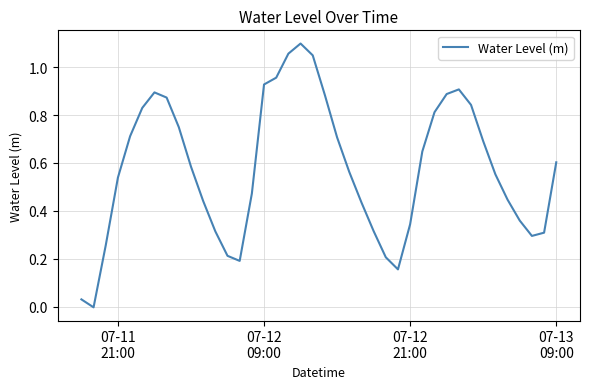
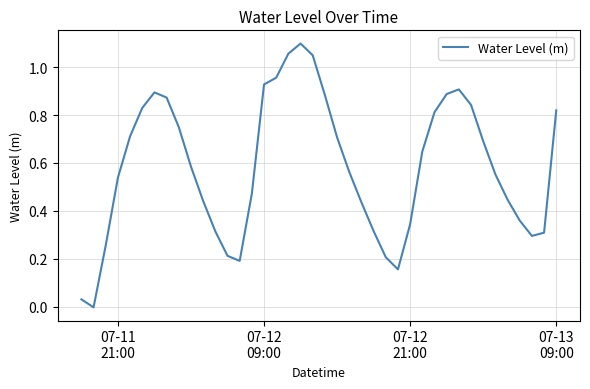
07-13 09:00: 0.60 -> 0.82
